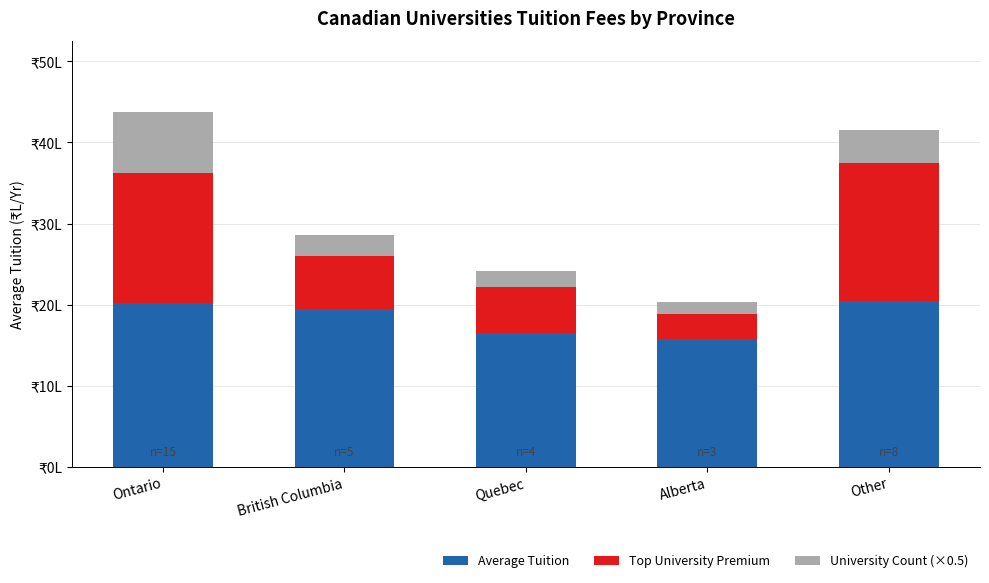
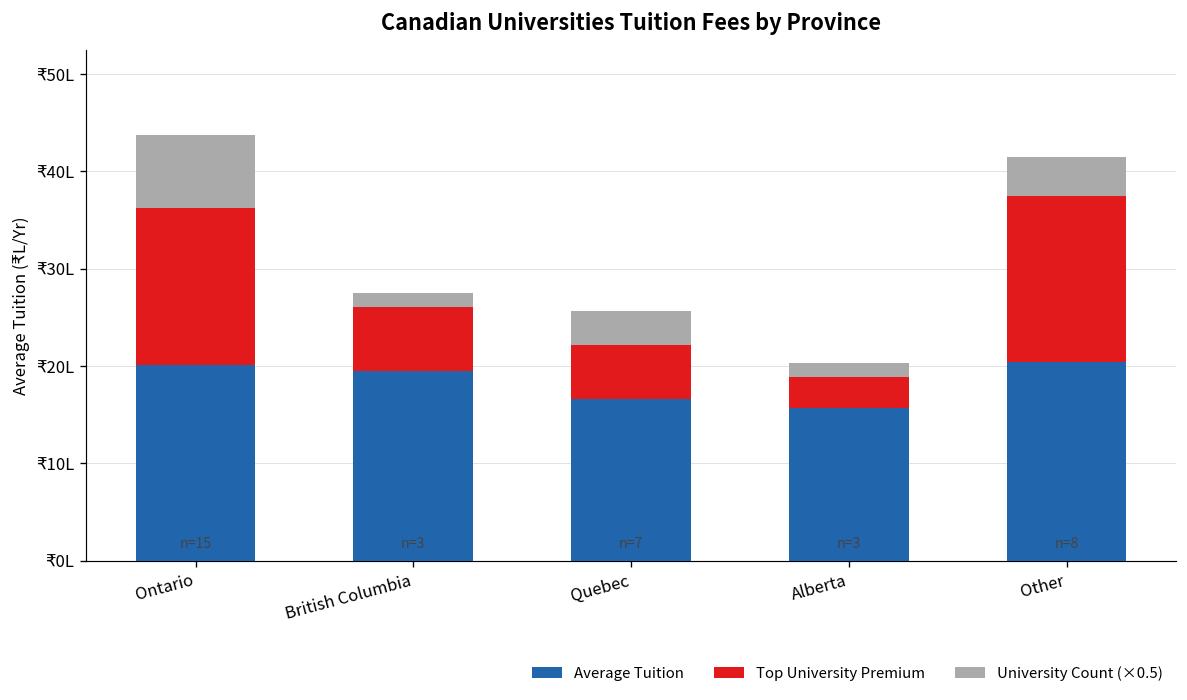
University Count (×0.5), British Columbia: 5 -> 3
University Count (×0.5), Quebec: 4 -> 7
